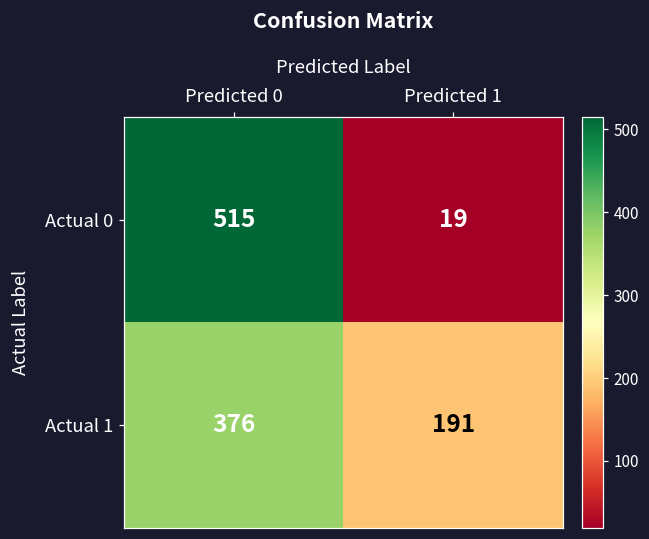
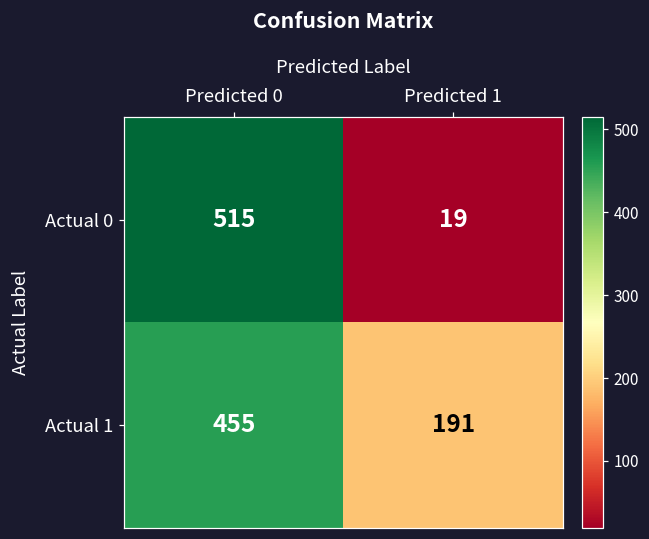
Actual 1, Predicted 0: 376 -> 455
